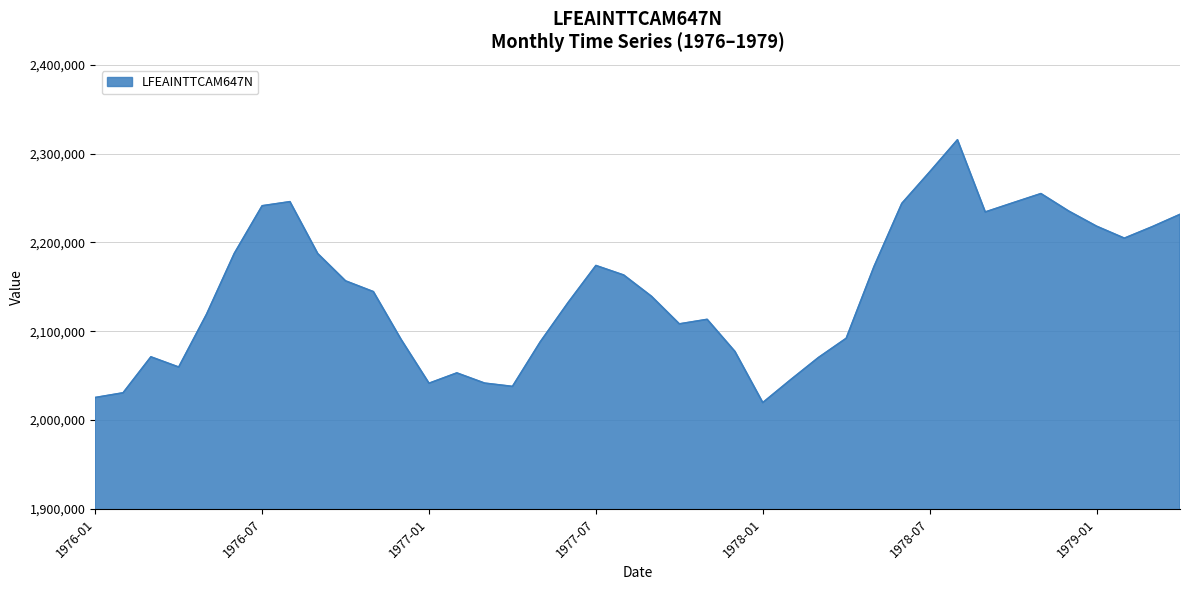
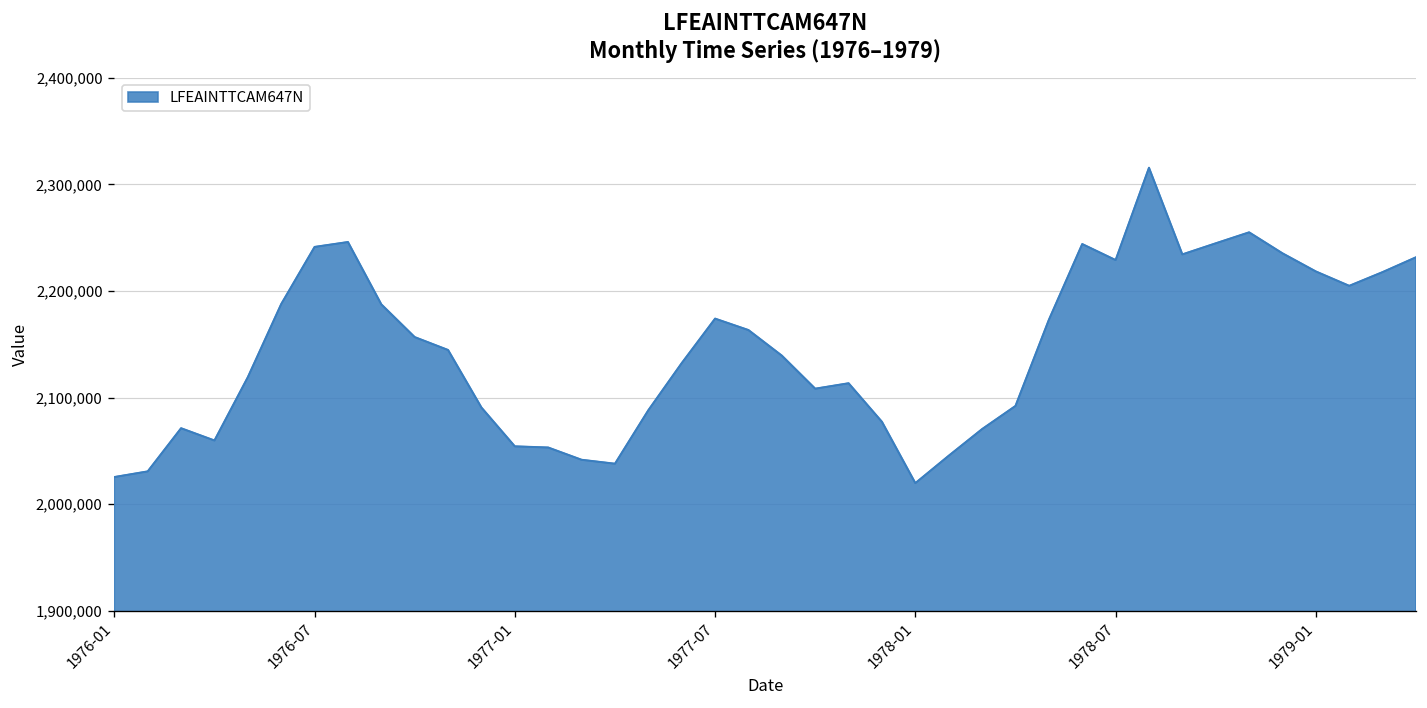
1977-01: 2,040,000 -> 2,050,000
1978-07: 2,280,000 -> 2,230,000
